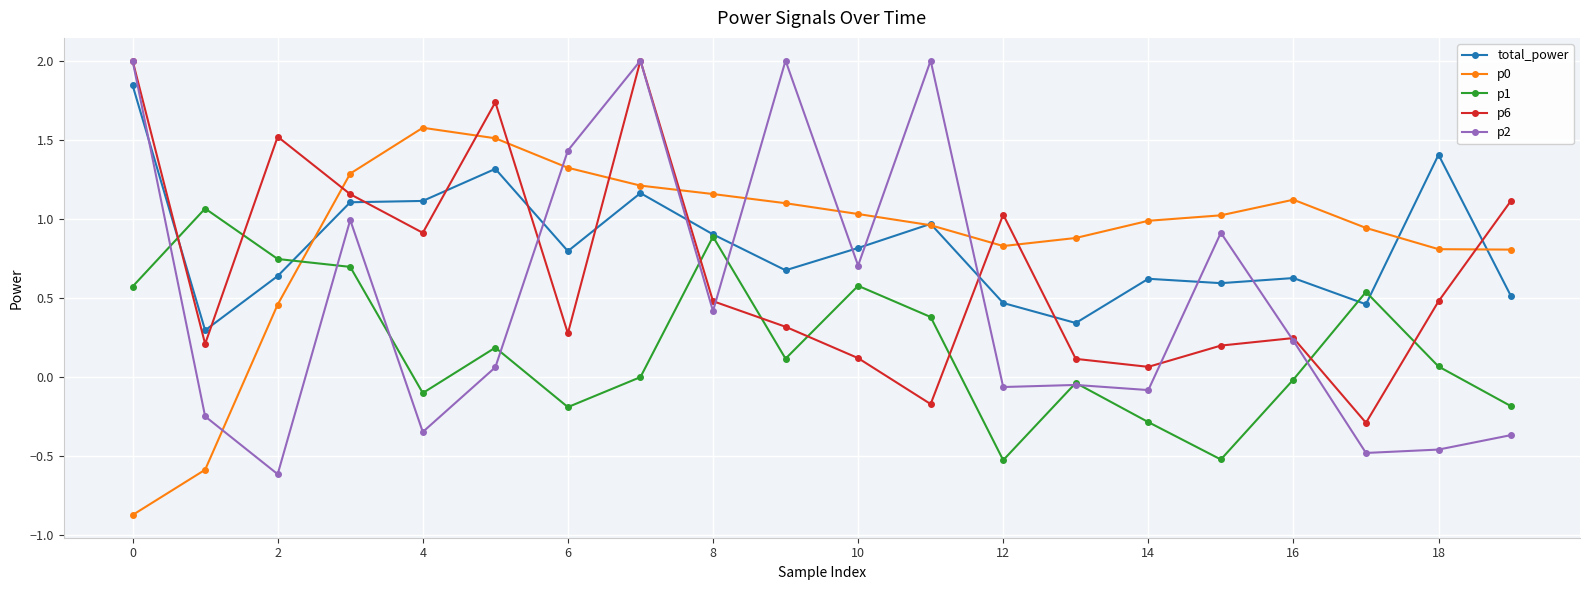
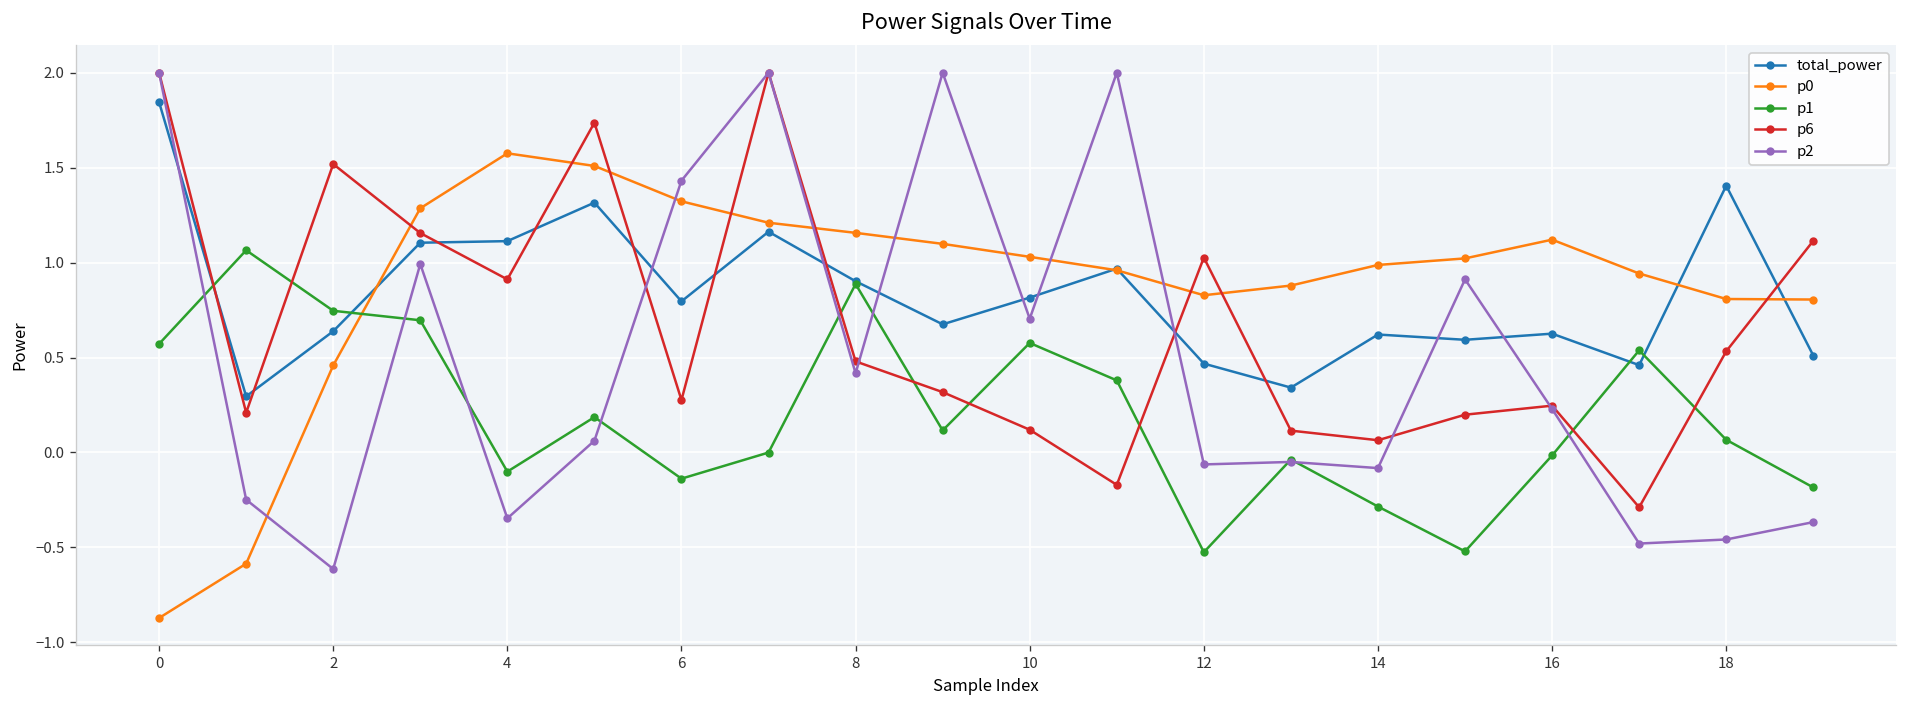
p1, 6: -0.19 -> -0.14
p6, 18: 0.48 -> 0.53
